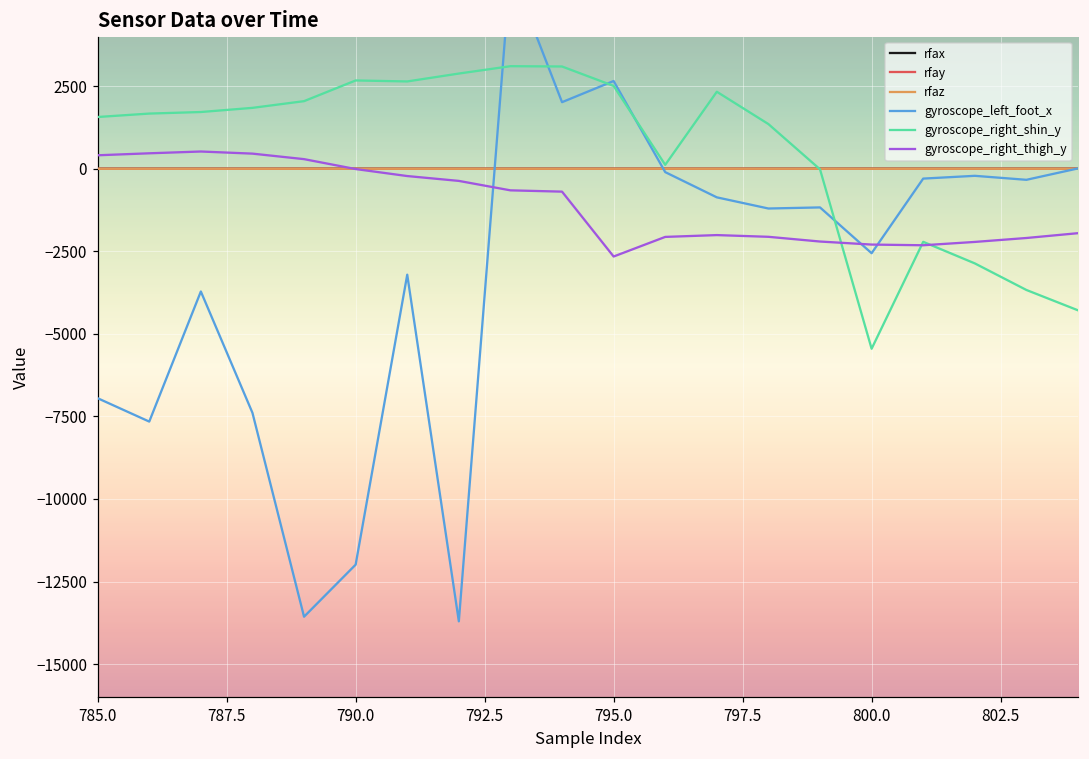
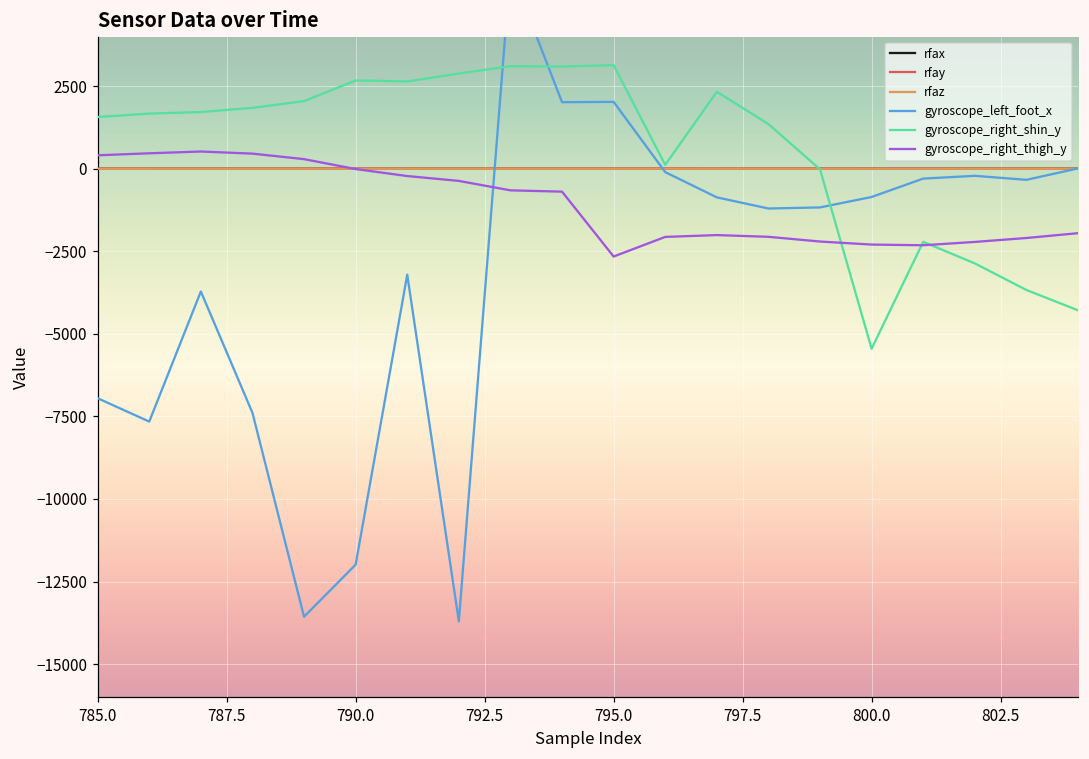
gyroscope_left_foot_x, 795.0: 2700 -> 2000
gyroscope_right_shin_y, 795.0: 2500 -> 3100
gyroscope_left_foot_x, 800.0: -2600 -> -900
